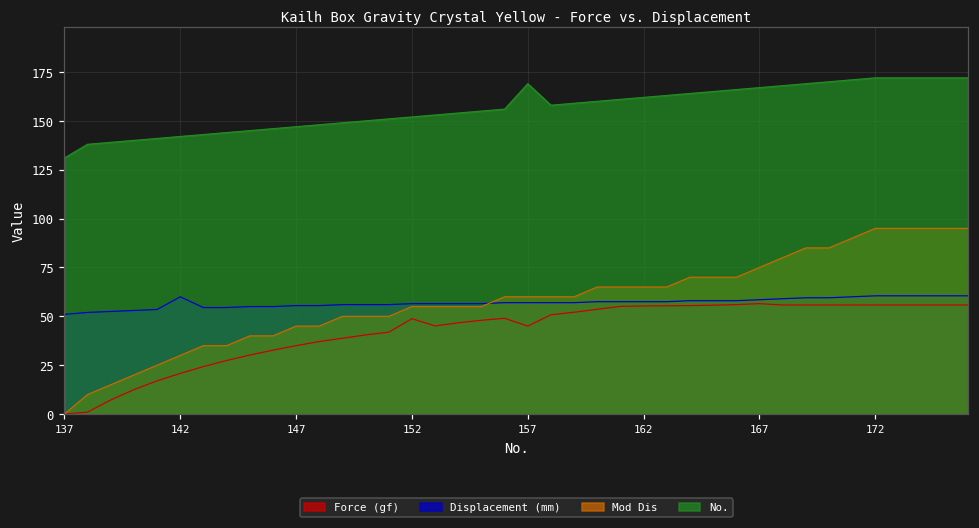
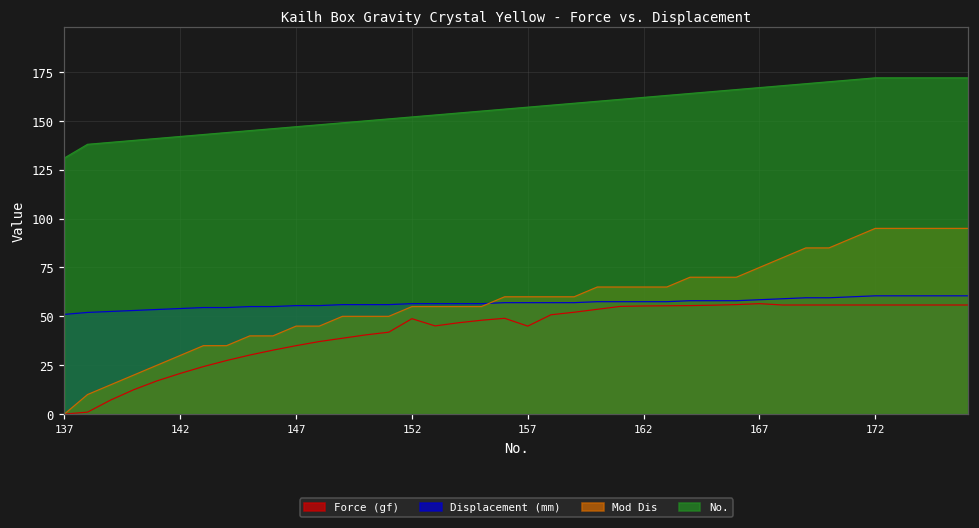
Displacement (mm), 142: 60 -> 54
No., 157: 169 -> 157
